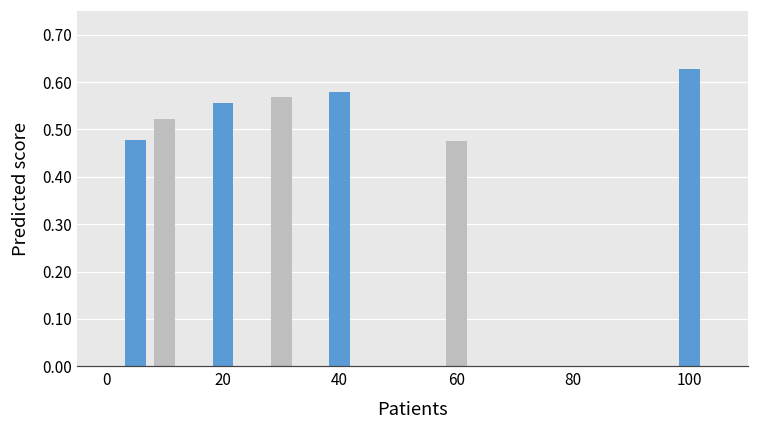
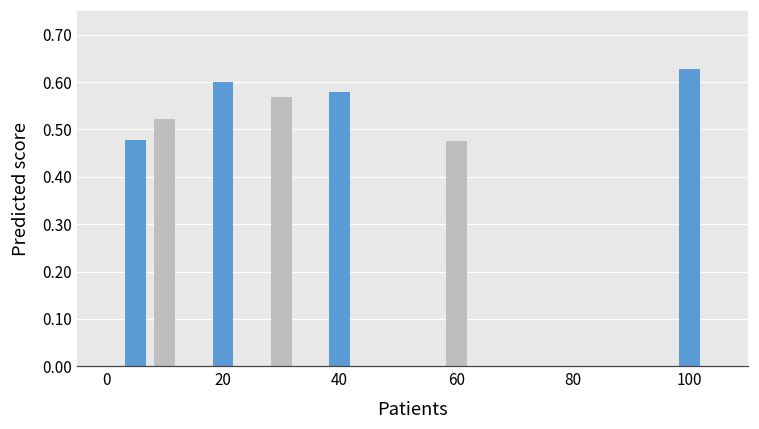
20: 0.56 -> 0.60
